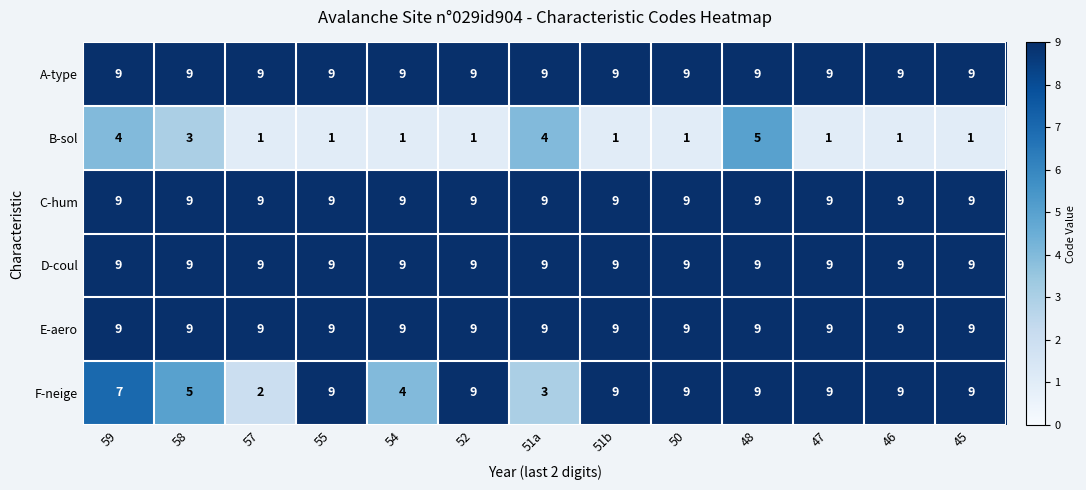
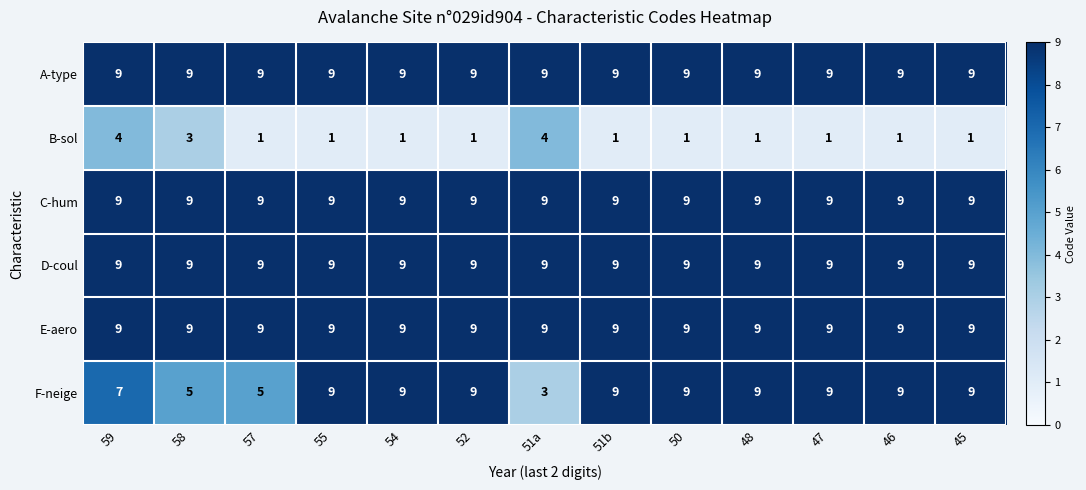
B-sol, 48: 5 -> 1
F-neige, 57: 2 -> 5
F-neige, 54: 4 -> 9
